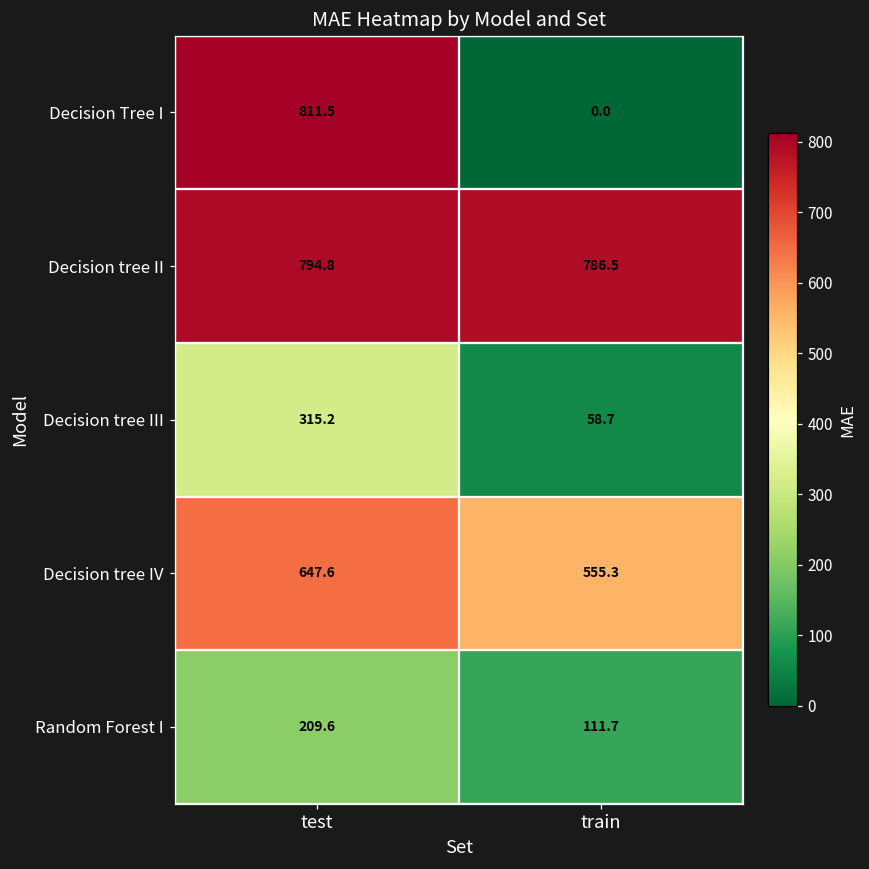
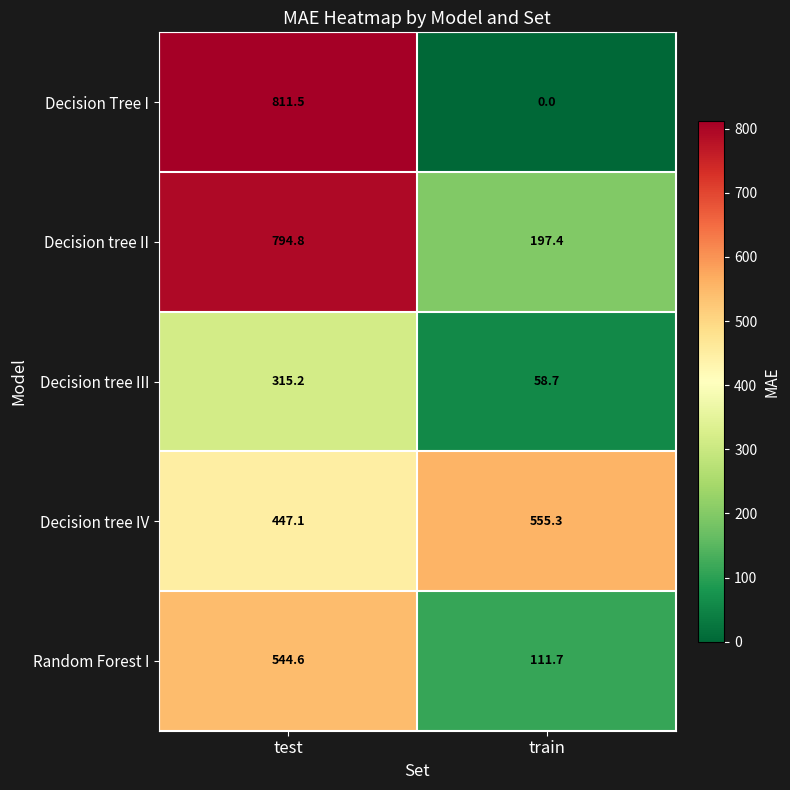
Decision tree II, train: 786.5 -> 197.4
Decision tree IV, test: 647.6 -> 447.1
Random Forest I, test: 209.6 -> 544.6
